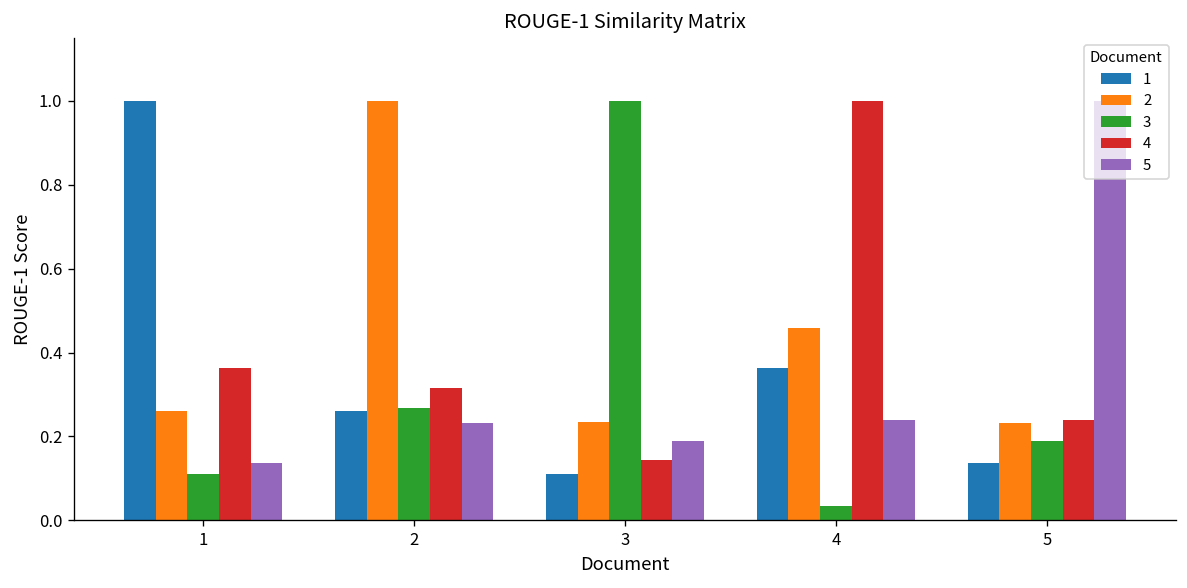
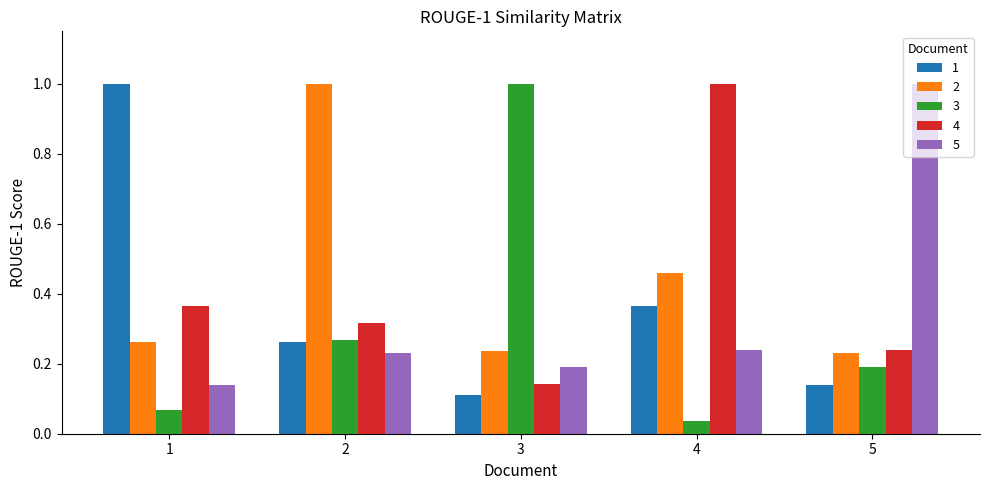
3, 1: 0.11 -> 0.07
